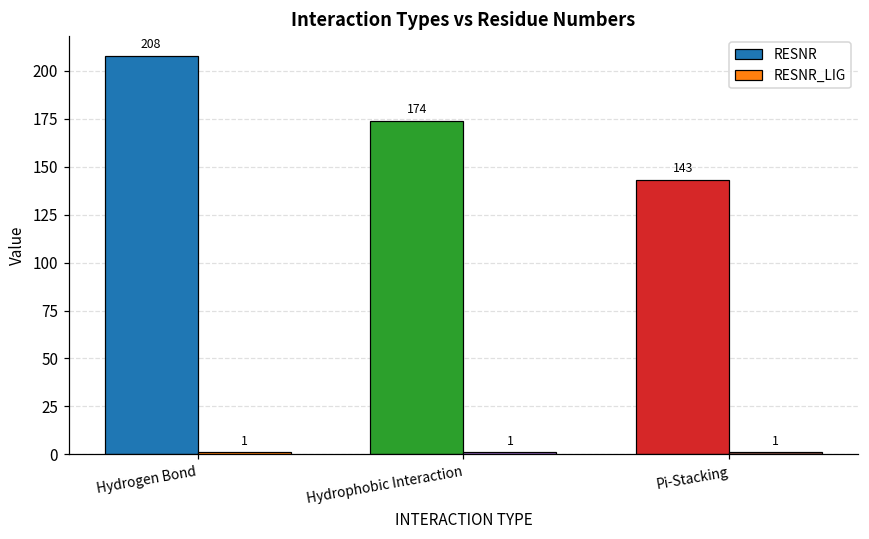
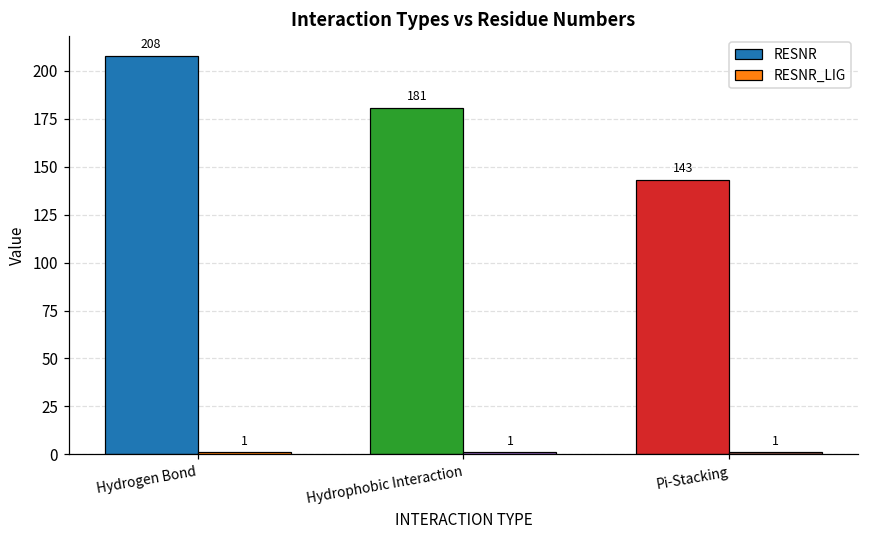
RESNR, Hydrophobic Interaction: 174 -> 181
